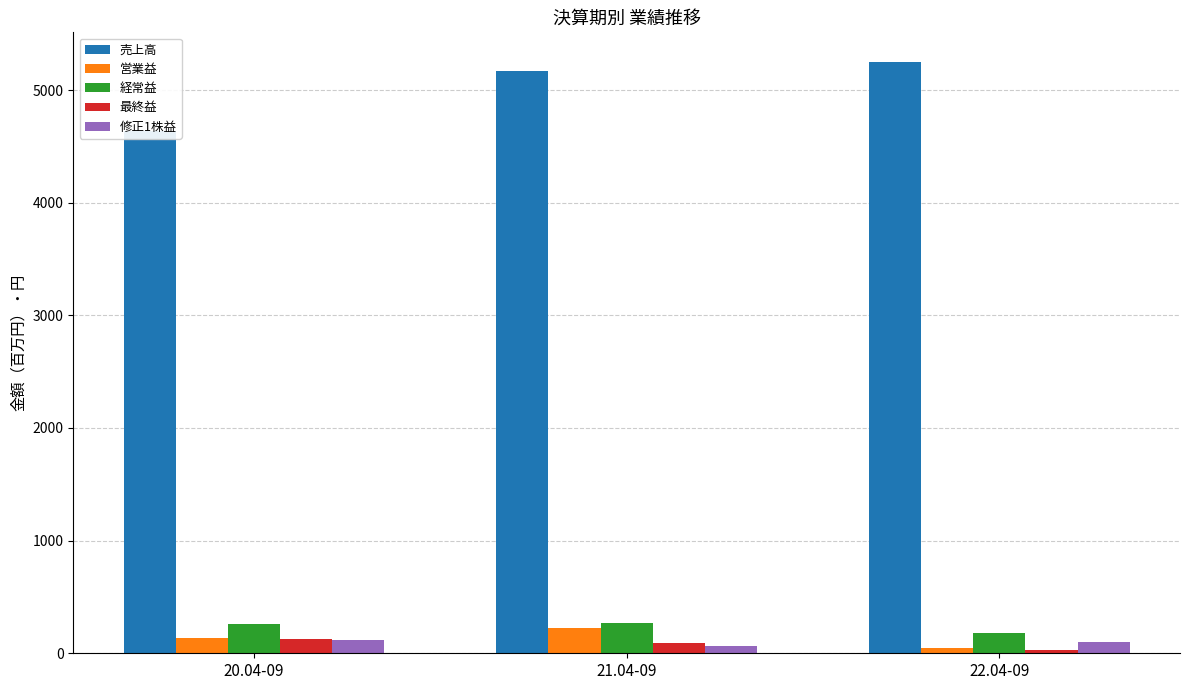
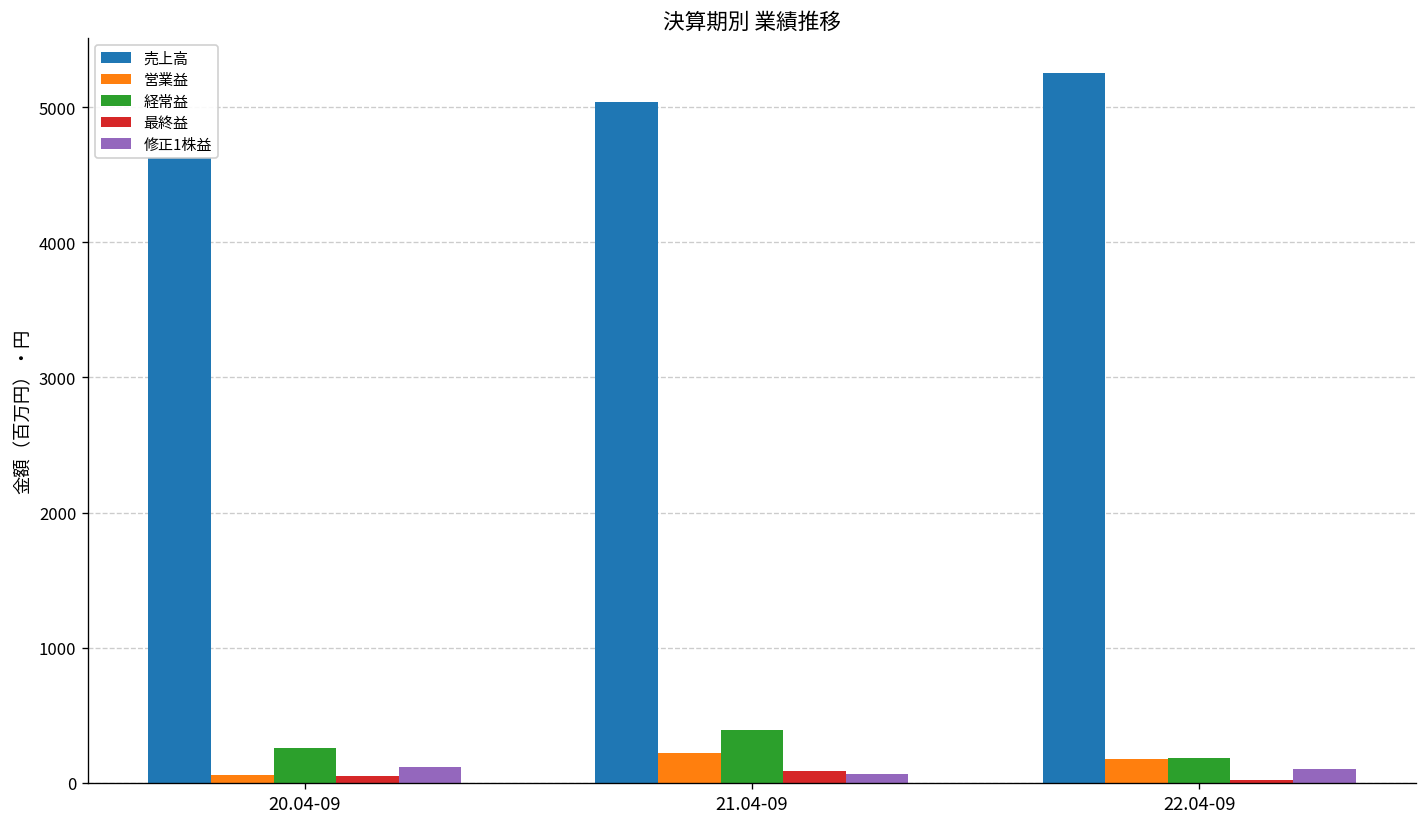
営業益, 20.04-09: 140 -> 60
最終益, 20.04-09: 130 -> 50
売上高, 21.04-09: 5170 -> 5040
経常益, 21.04-09: 270 -> 390
営業益, 22.04-09: 50 -> 180
